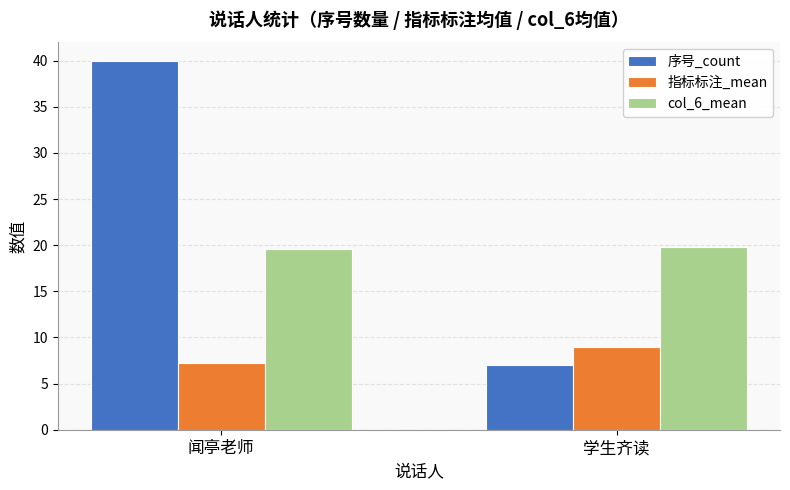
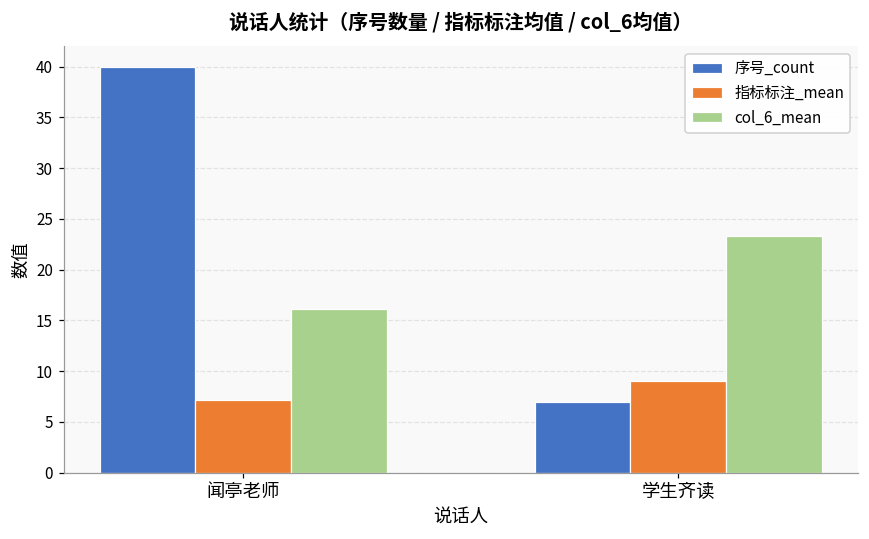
col_6_mean, 闻亭老师: 20 -> 16
col_6_mean, 学生齐读: 20 -> 23
